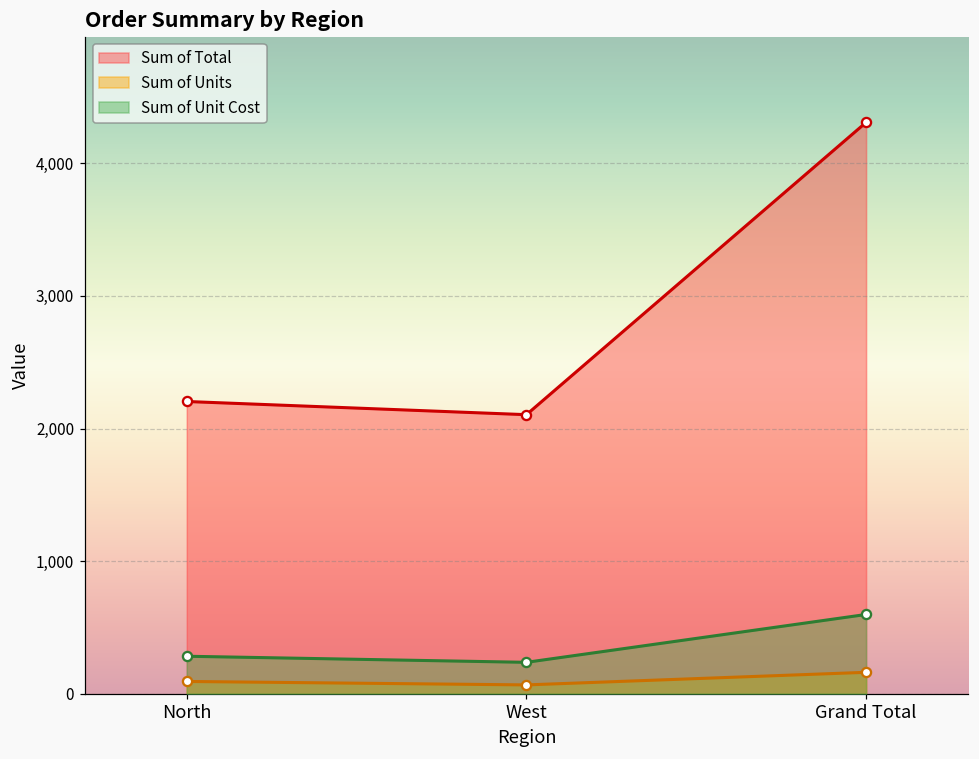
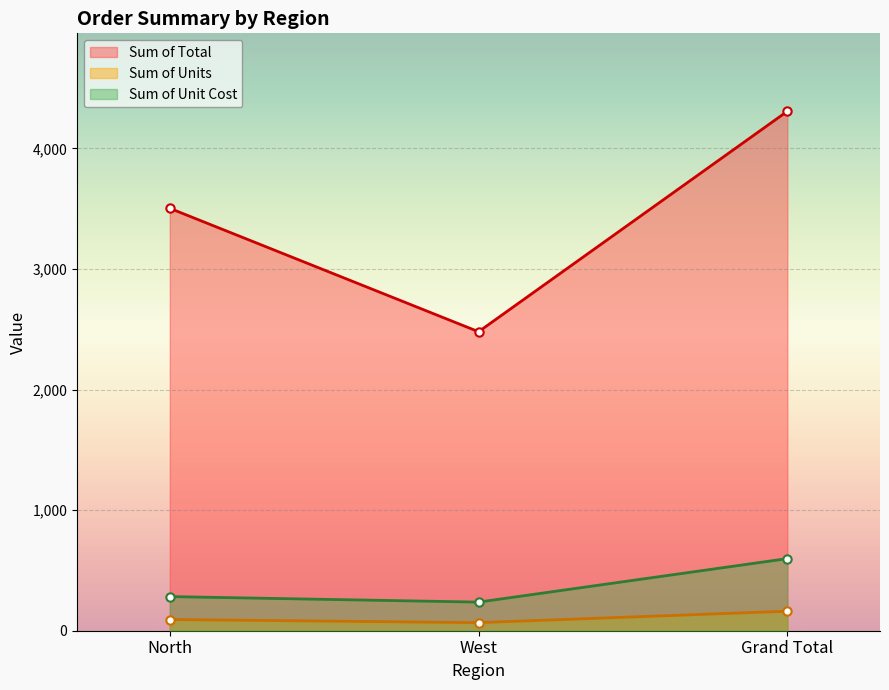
Sum of Total, North: 2,200 -> 3,500
Sum of Total, West: 2,100 -> 2,480
